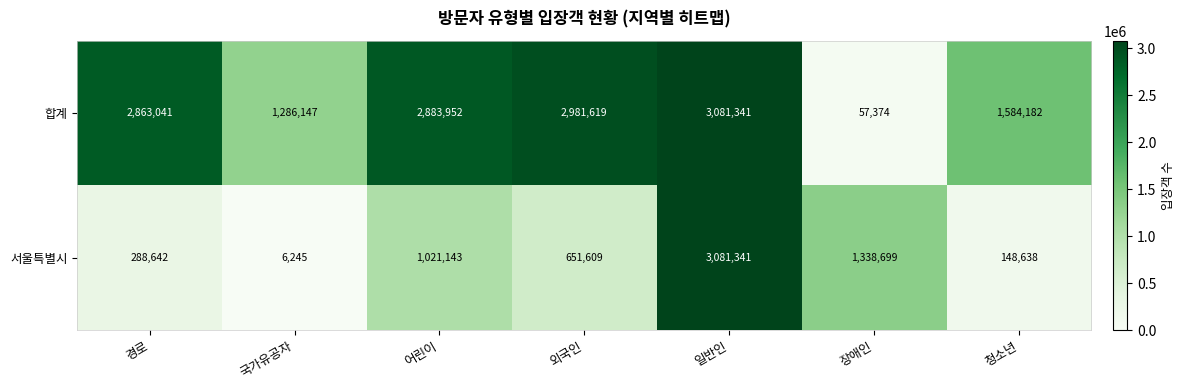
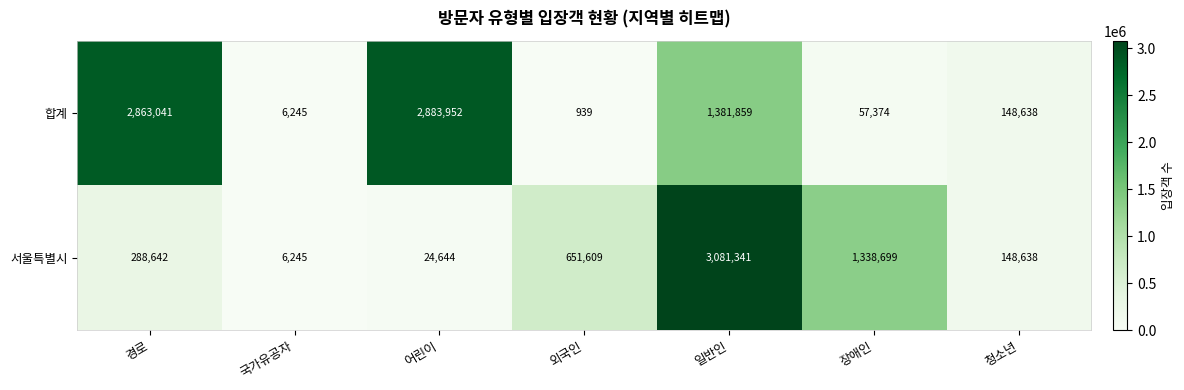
합계, 국가유공자: 1,286,147 -> 6,245
합계, 외국인: 2,981,619 -> 939
합계, 일반인: 3,081,341 -> 1,381,859
합계, 청소년: 1,584,182 -> 148,638
서울특별시, 어린이: 1,021,143 -> 24,644
